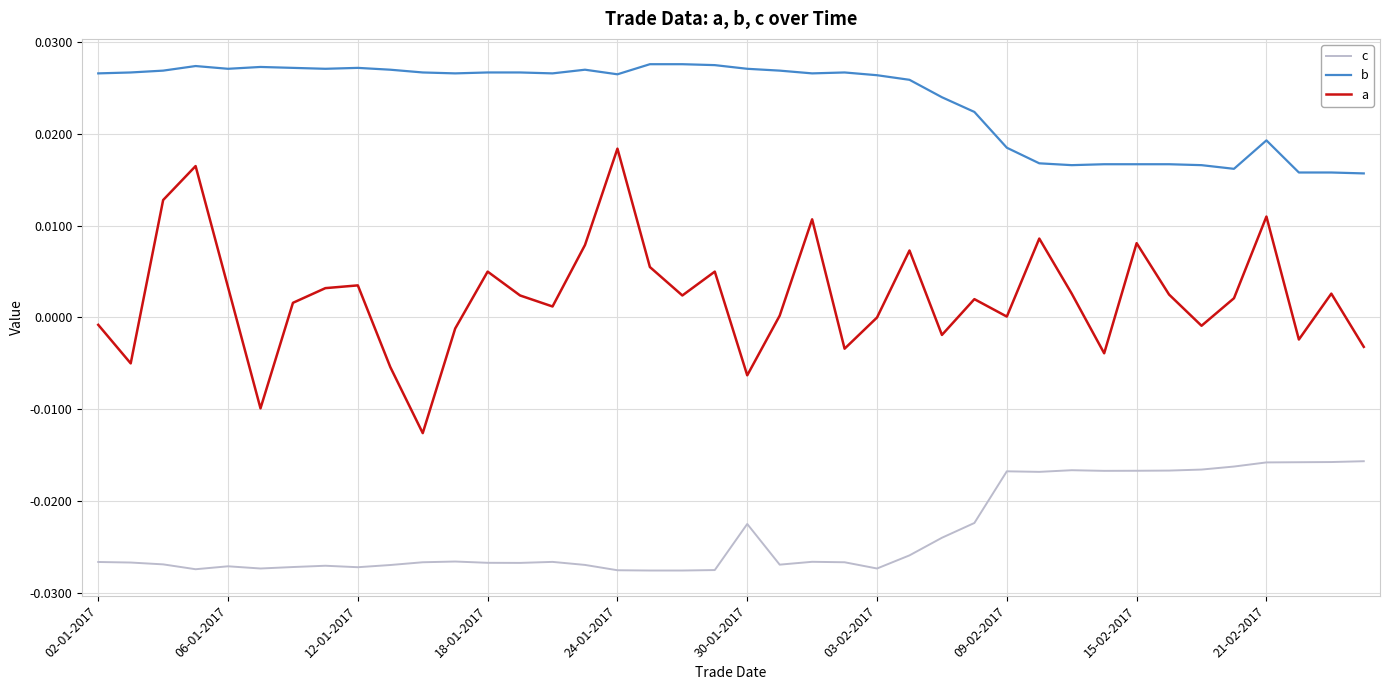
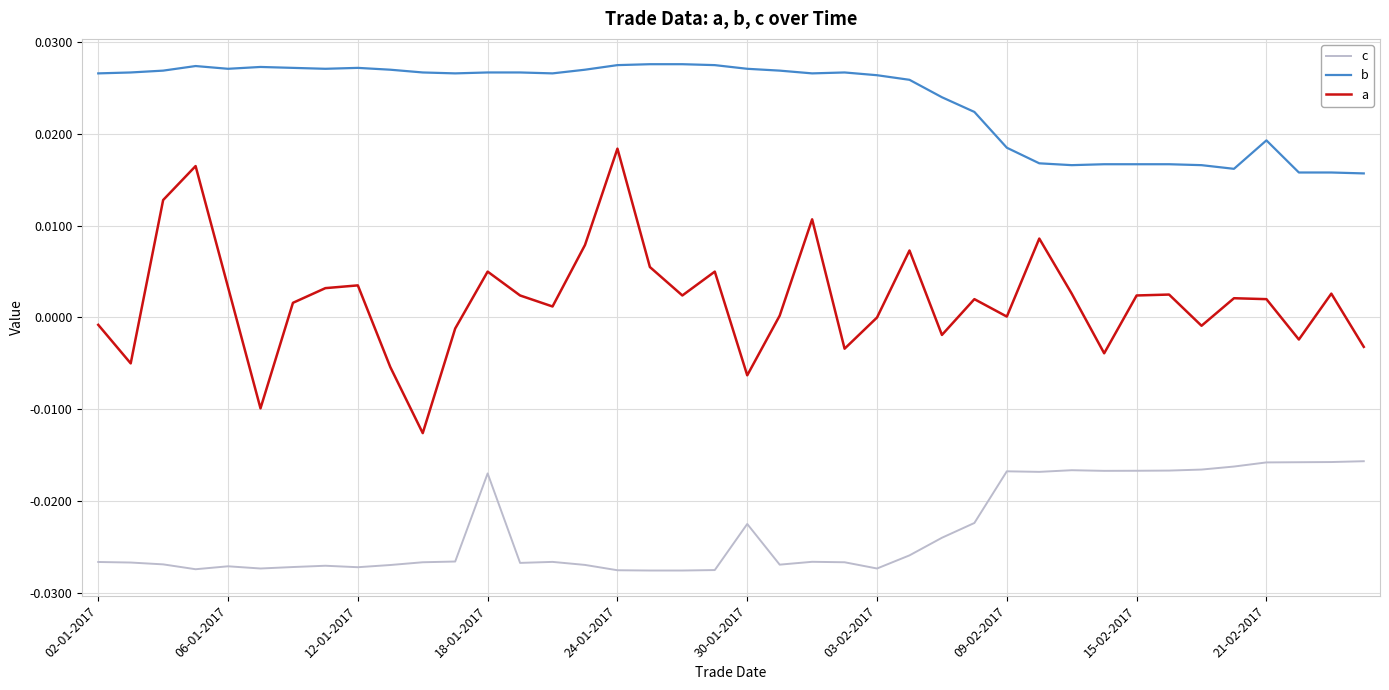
c, 18-01-2017: -0.027 -> -0.017
b, 24-01-2017: 0.027 -> 0.028
a, 15-02-2017: 0.008 -> 0.002
a, 21-02-2017: 0.011 -> 0.002
